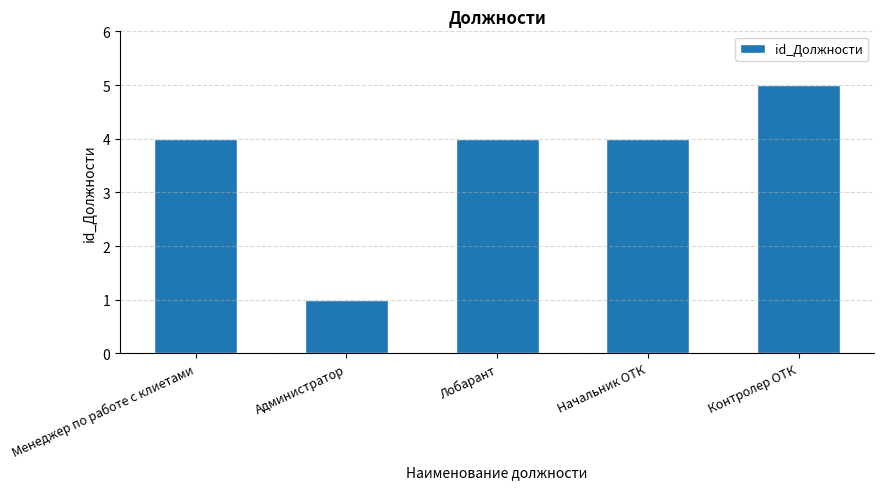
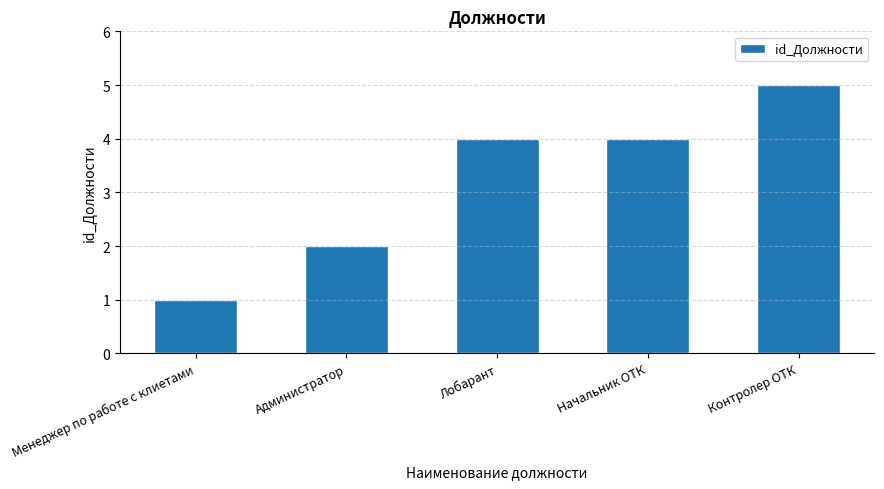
Менеджер по работе с клиетами: 4 -> 1
Администратор: 1 -> 2
